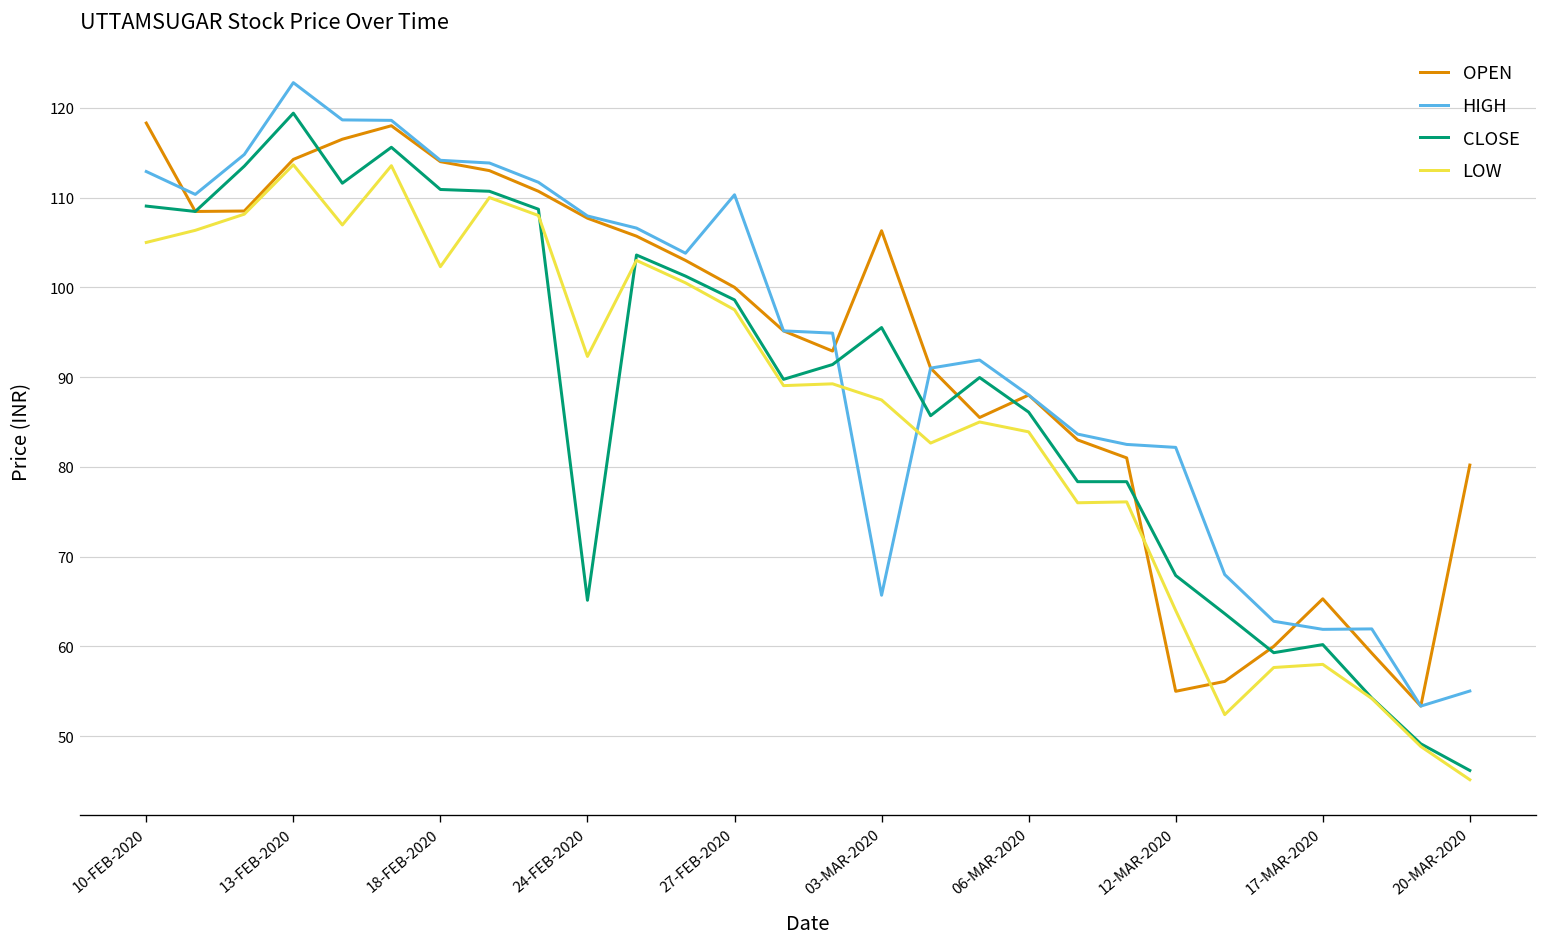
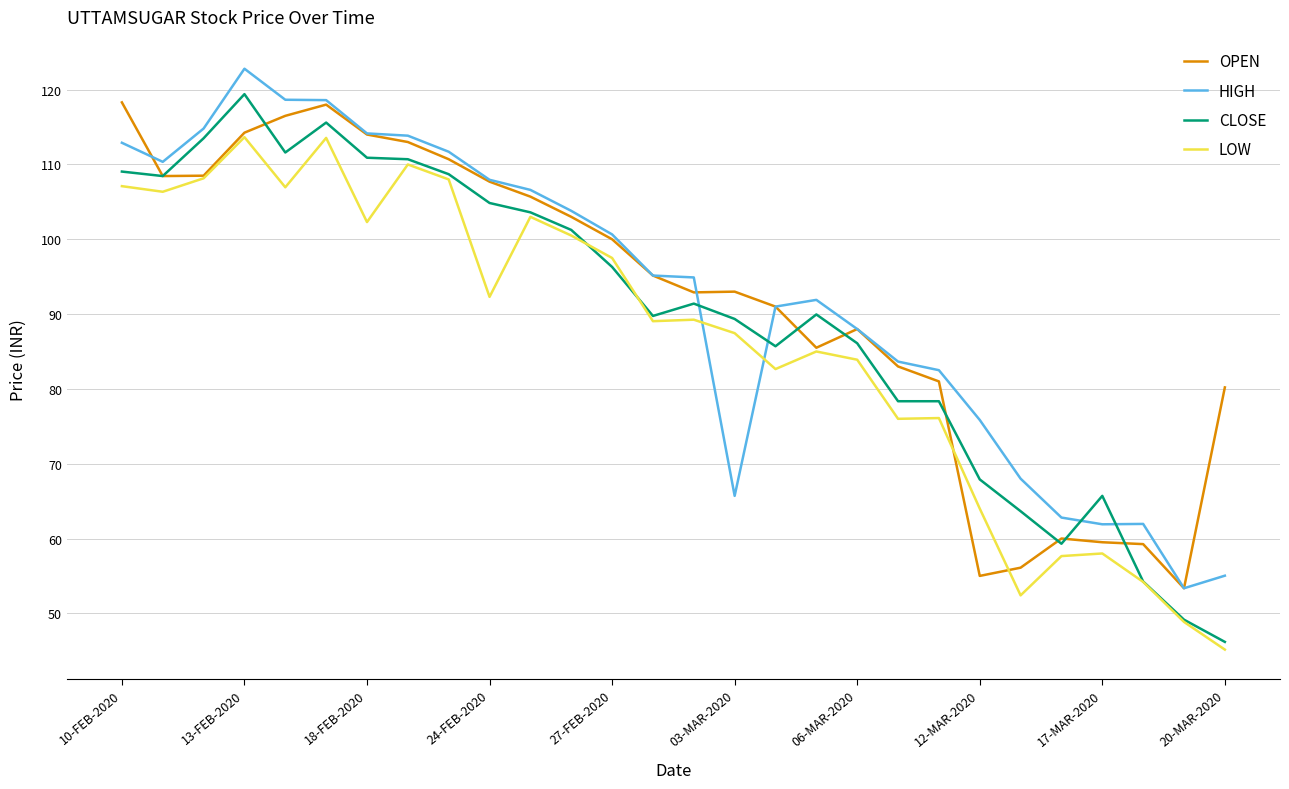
LOW, 10-FEB-2020: 105 -> 107
CLOSE, 24-FEB-2020: 65 -> 105
HIGH, 27-FEB-2020: 110 -> 101
CLOSE, 27-FEB-2020: 99 -> 96
OPEN, 03-MAR-2020: 106 -> 93
CLOSE, 03-MAR-2020: 96 -> 89
HIGH, 12-MAR-2020: 82 -> 76
OPEN, 17-MAR-2020: 65 -> 60
CLOSE, 17-MAR-2020: 60 -> 66
